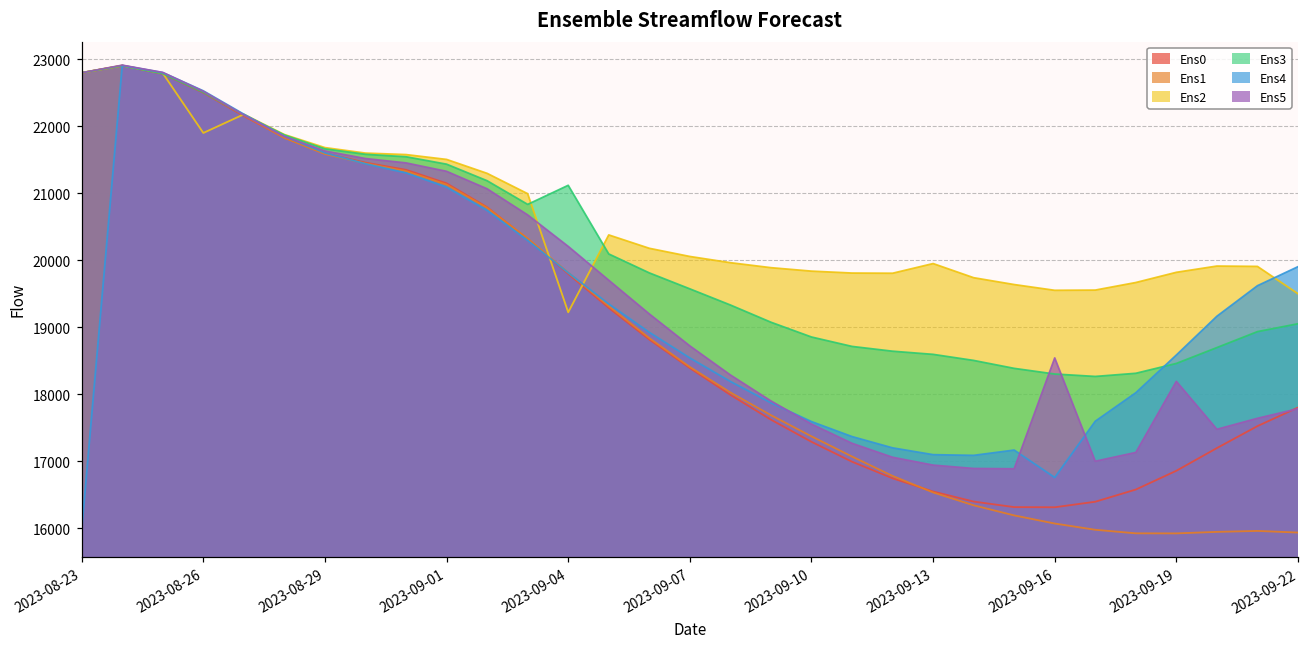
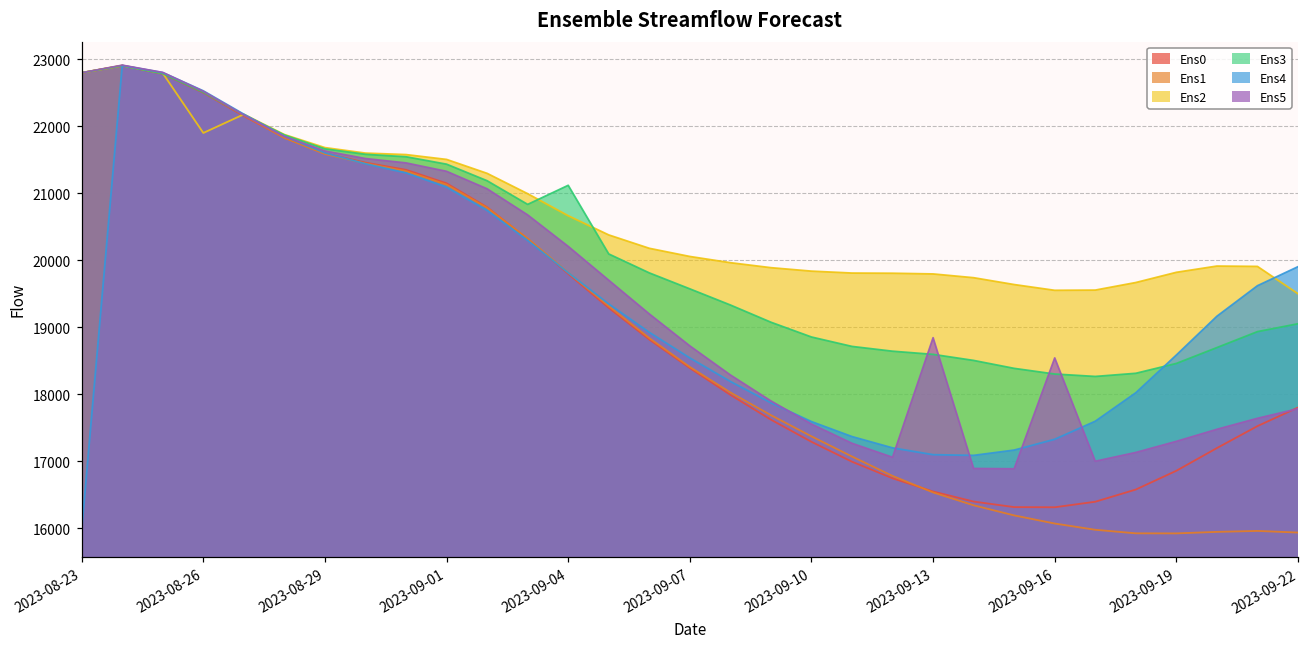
Ens2, 2023-09-04: 19200 -> 20700
Ens2, 2023-09-13: 19900 -> 19800
Ens5, 2023-09-13: 16900 -> 18800
Ens4, 2023-09-16: 16800 -> 17300
Ens5, 2023-09-19: 18200 -> 17300
